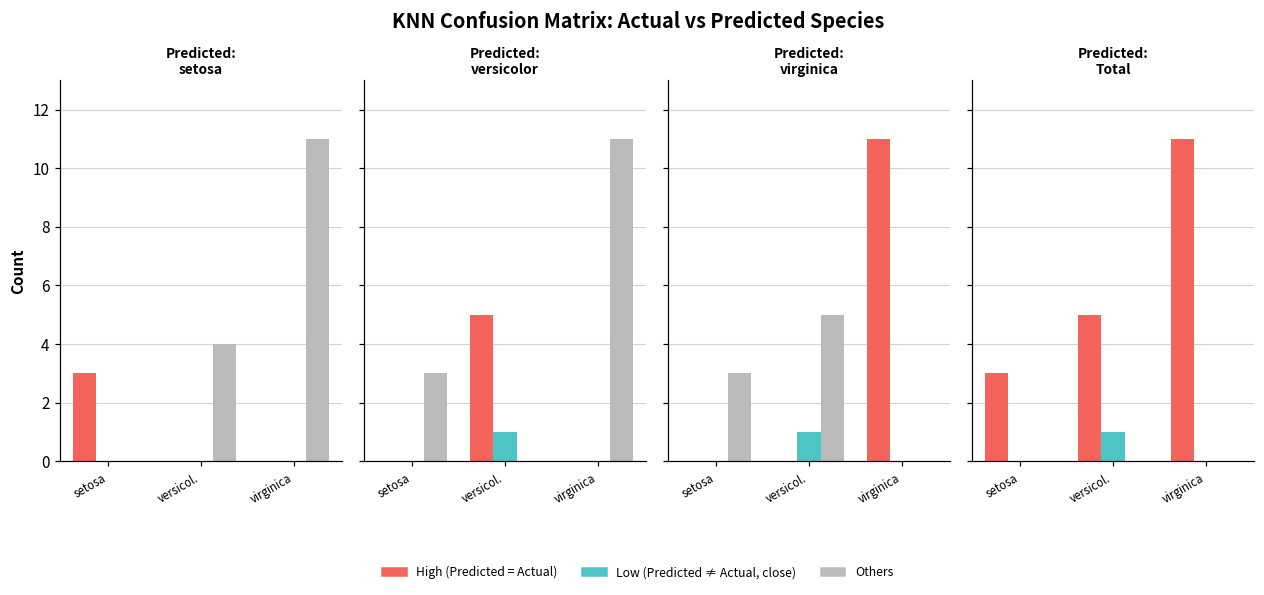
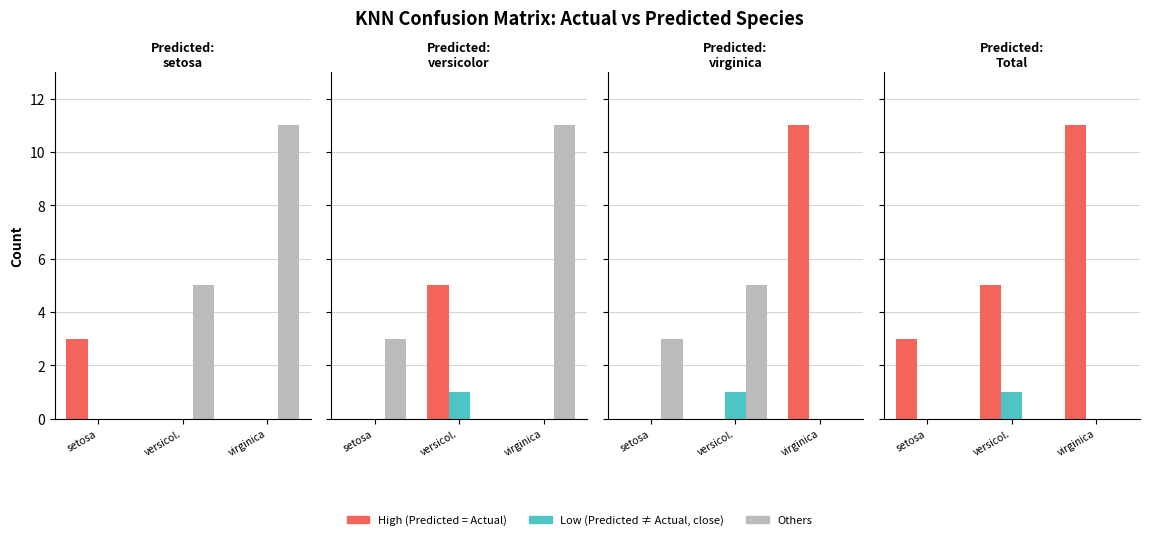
Predicted: setosa, Others, versicol.: 4 -> 5
